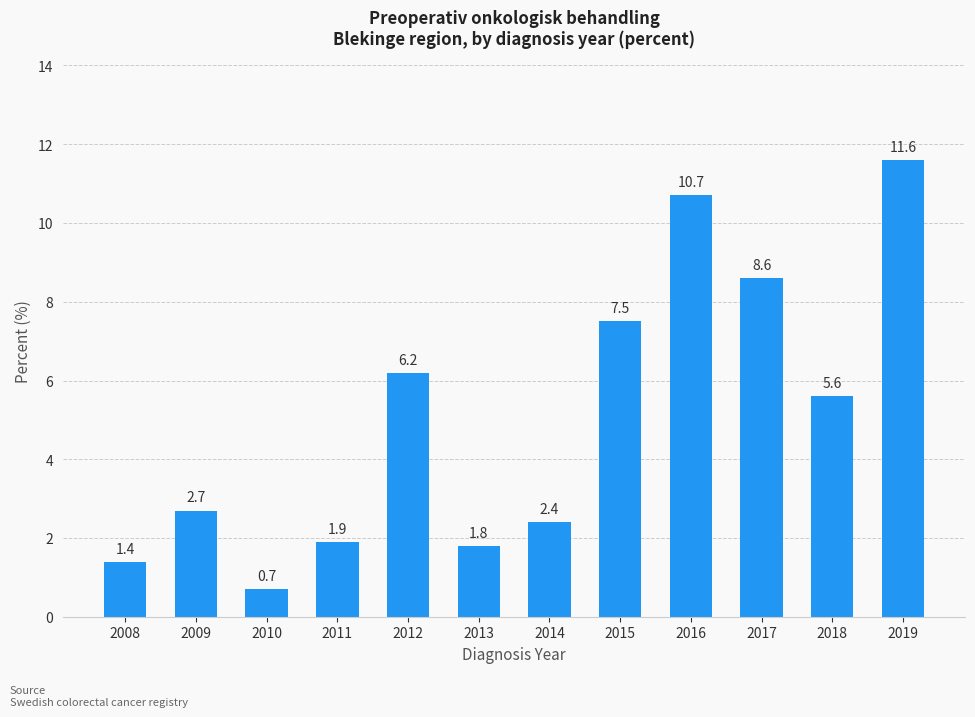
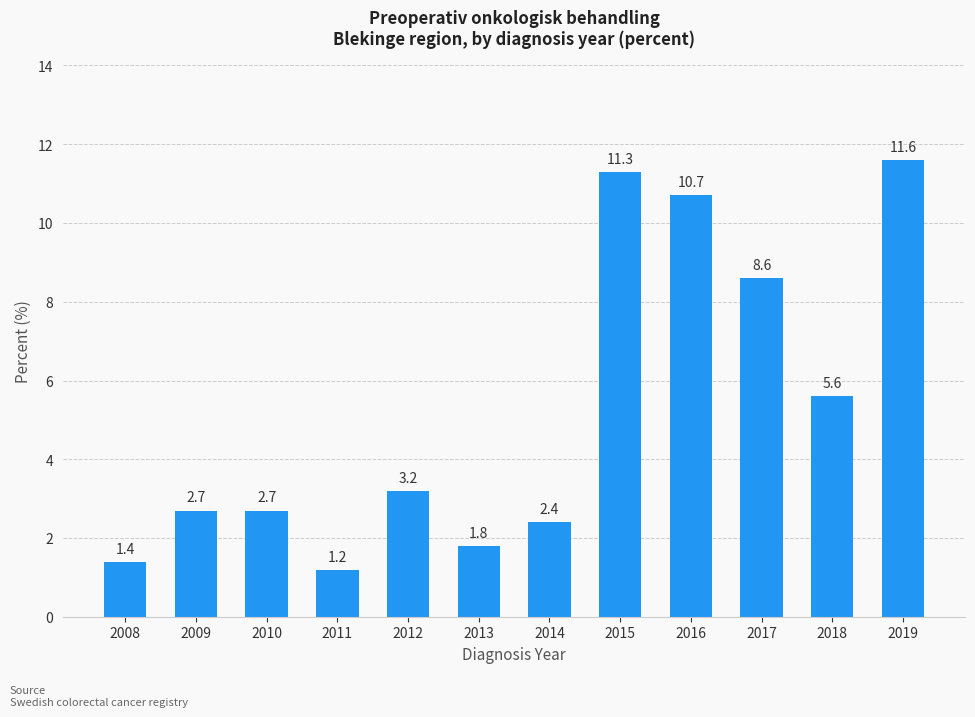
2010: 0.7 -> 2.7
2011: 1.9 -> 1.2
2012: 6.2 -> 3.2
2015: 7.5 -> 11.3
